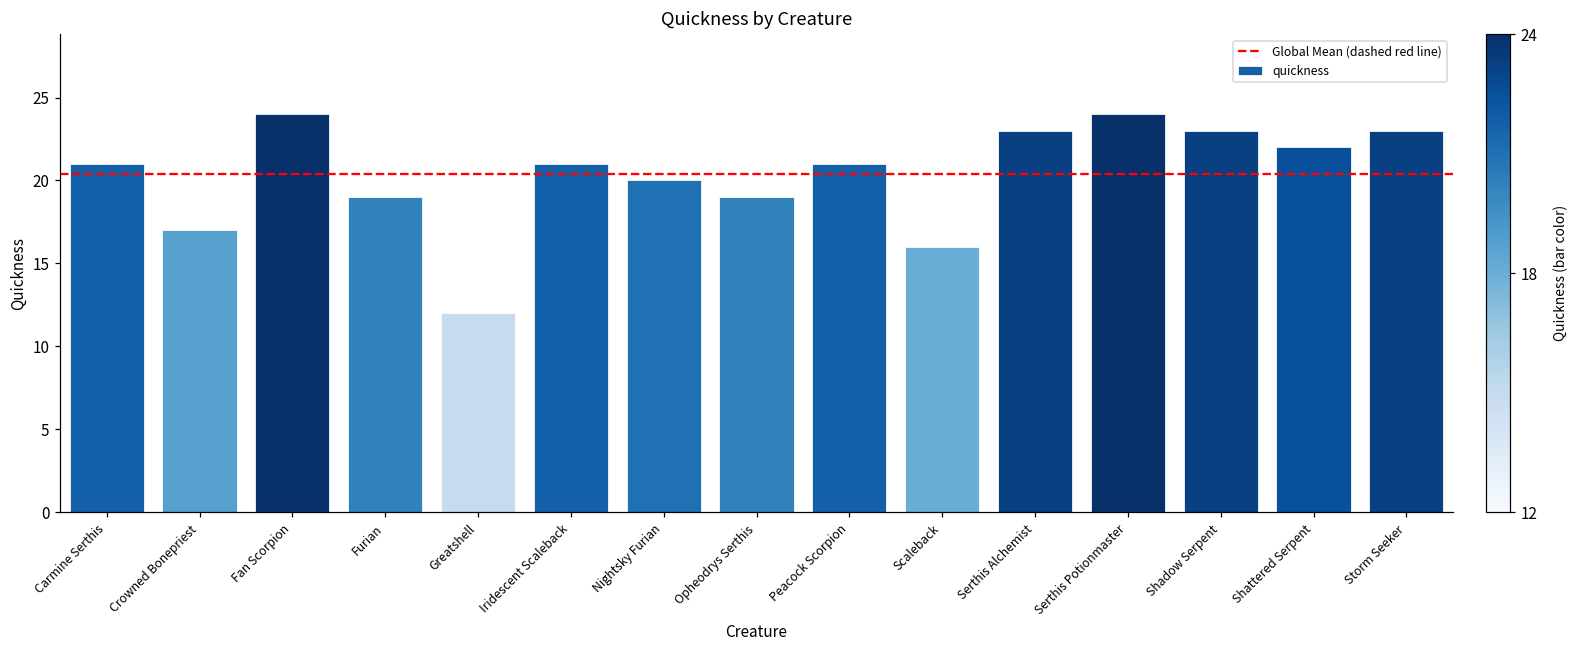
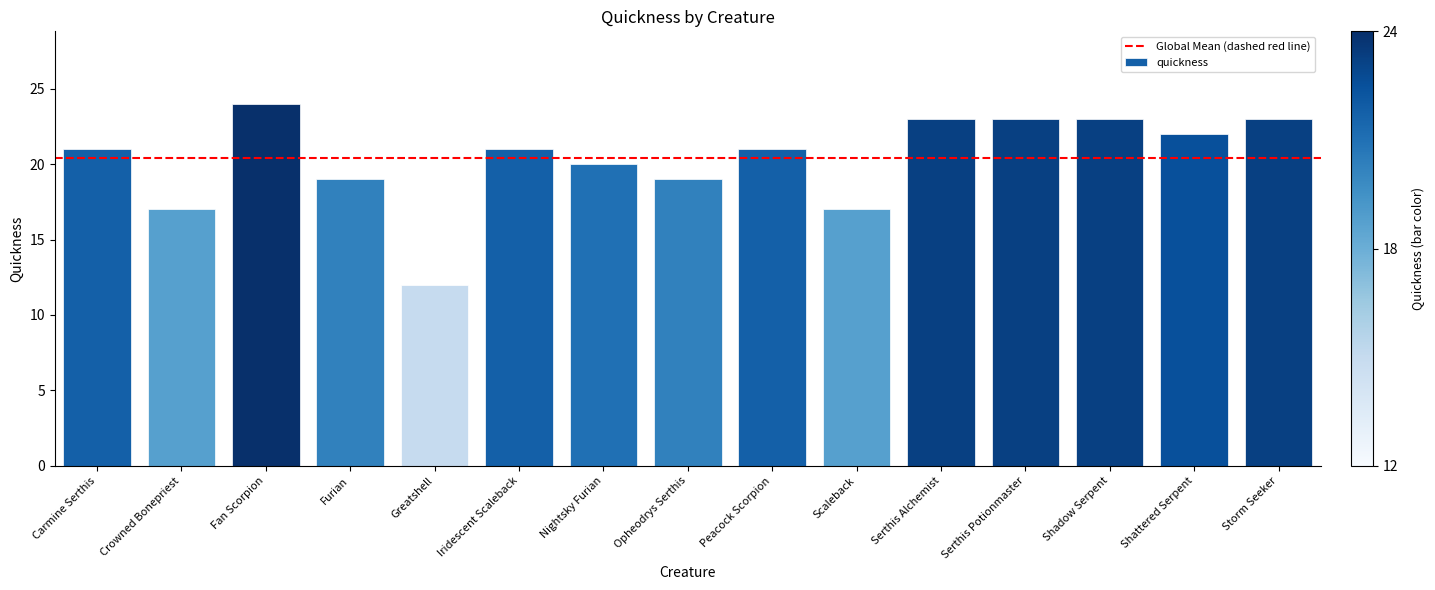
Scaleback: 16 -> 17
Serthis Potionmaster: 24 -> 23
